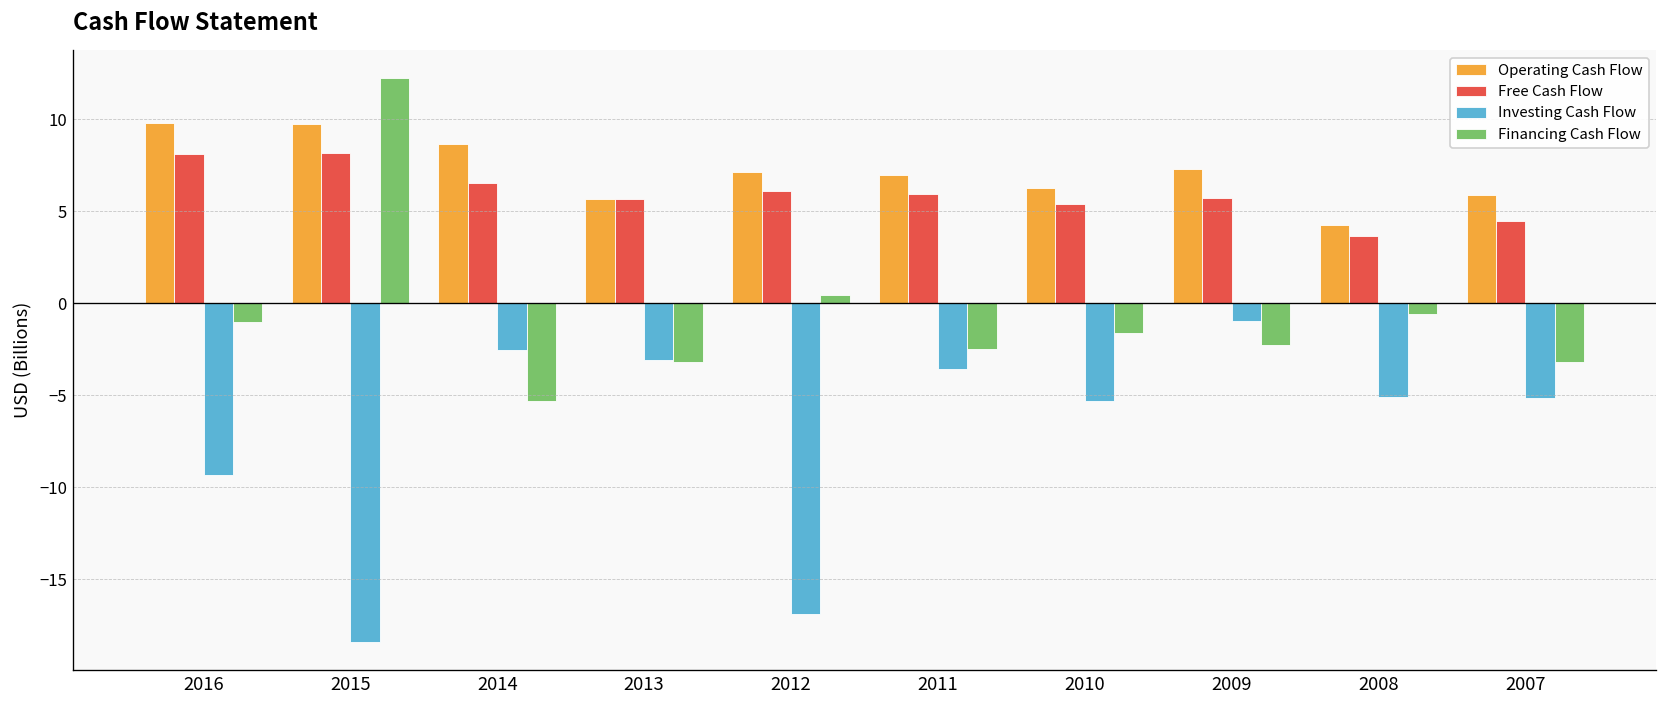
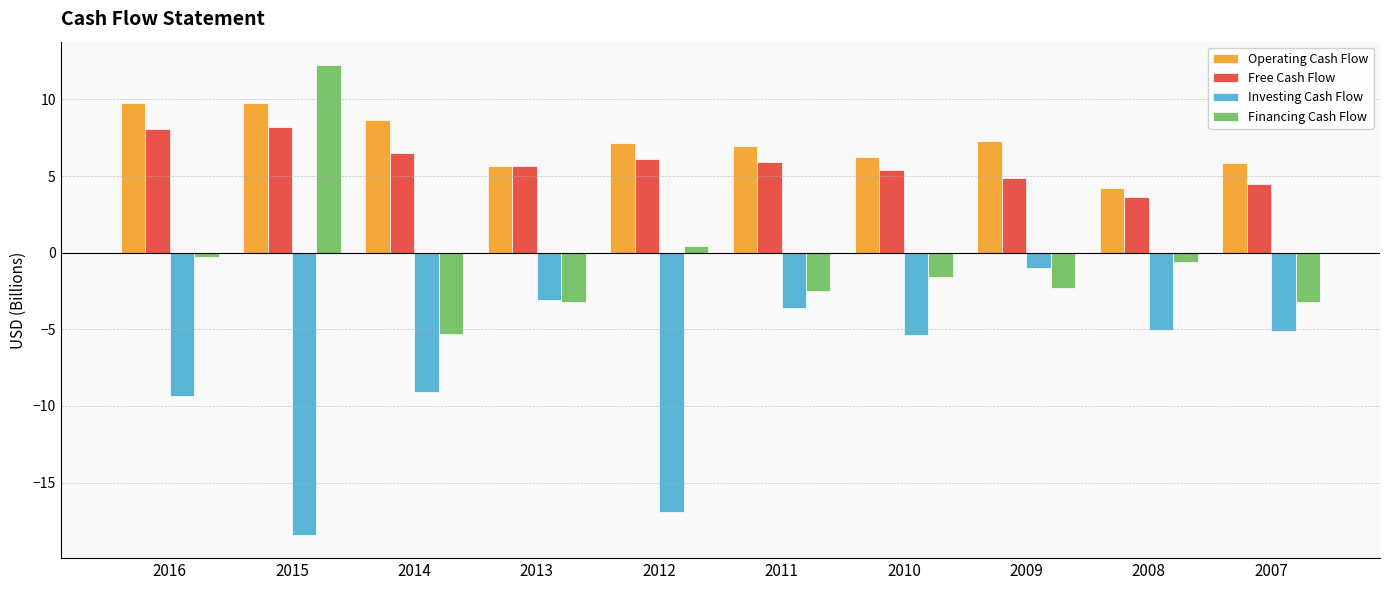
Financing Cash Flow, 2016: -1.0 -> -0.3
Investing Cash Flow, 2014: -2.5 -> -9.1
Free Cash Flow, 2009: 5.7 -> 4.9
